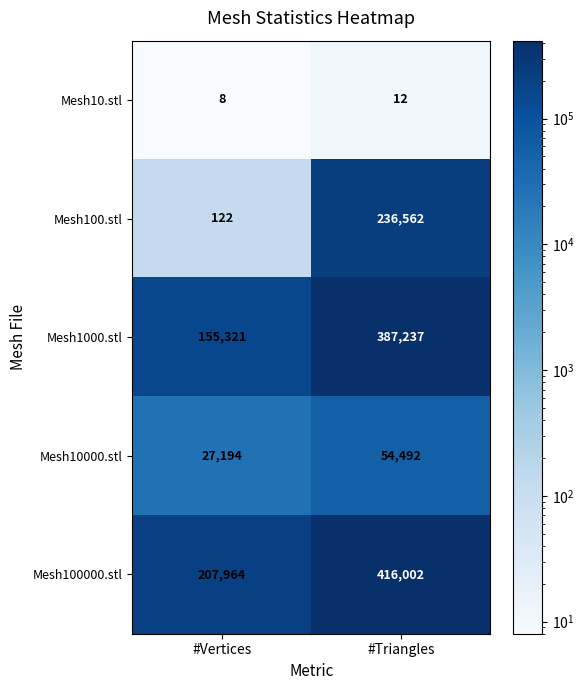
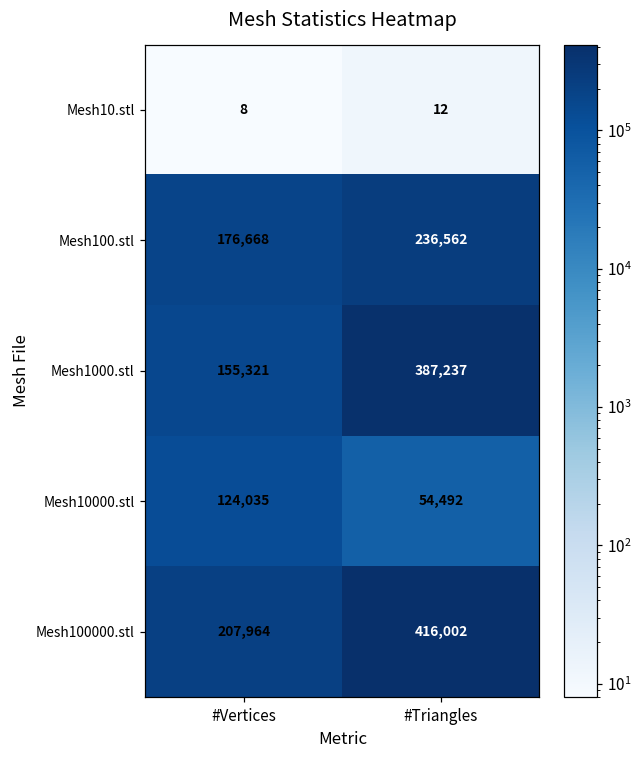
Mesh100.stl, #Vertices: 122 -> 176,668
Mesh10000.stl, #Vertices: 27,194 -> 124,035
